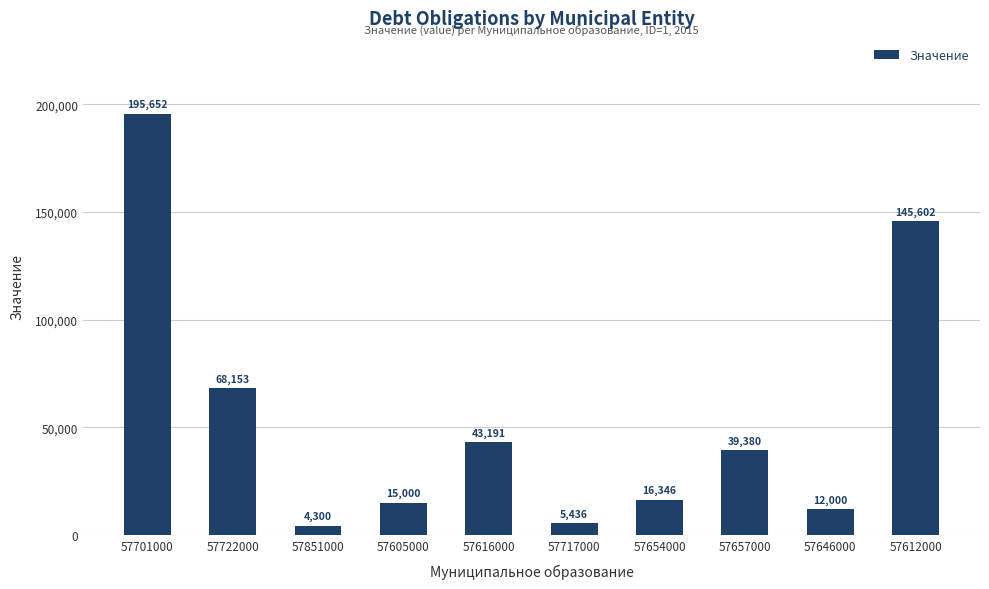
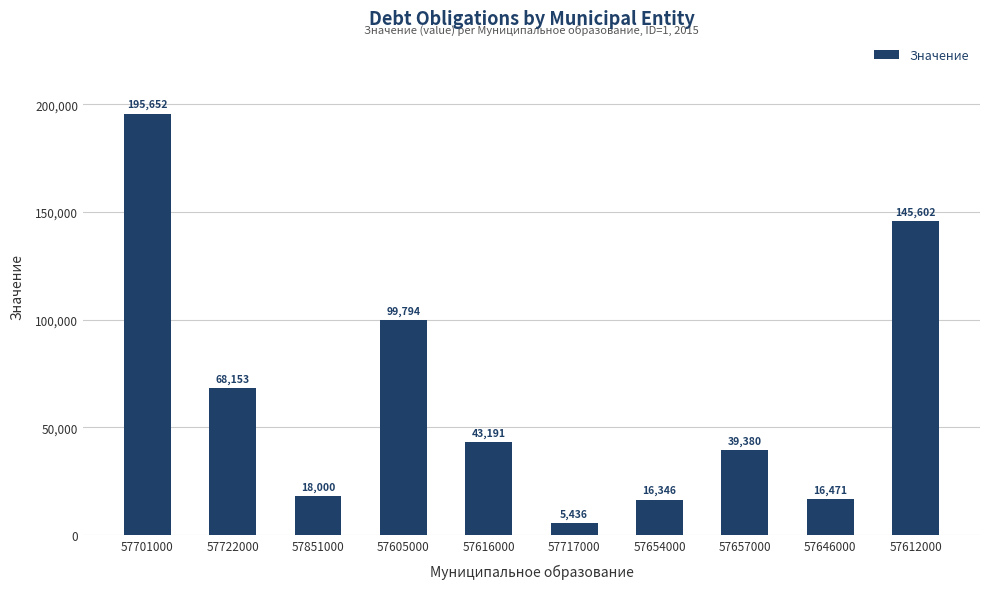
57851000: 4,300 -> 18,000
57605000: 15,000 -> 99,794
57646000: 12,000 -> 16,471
